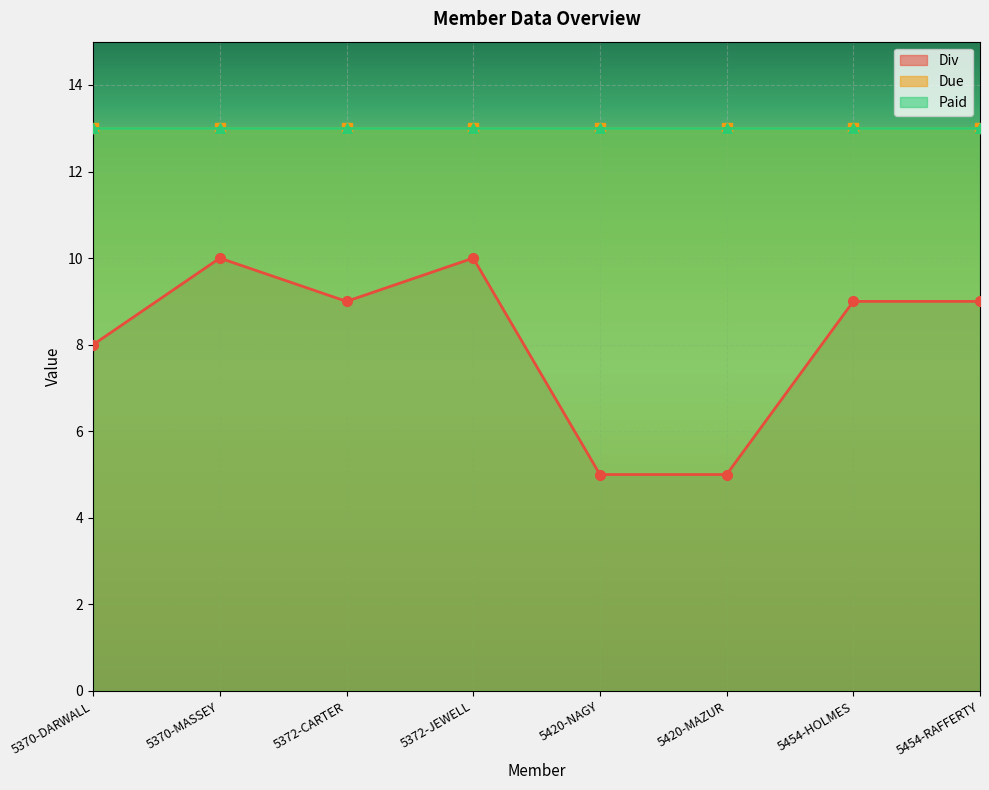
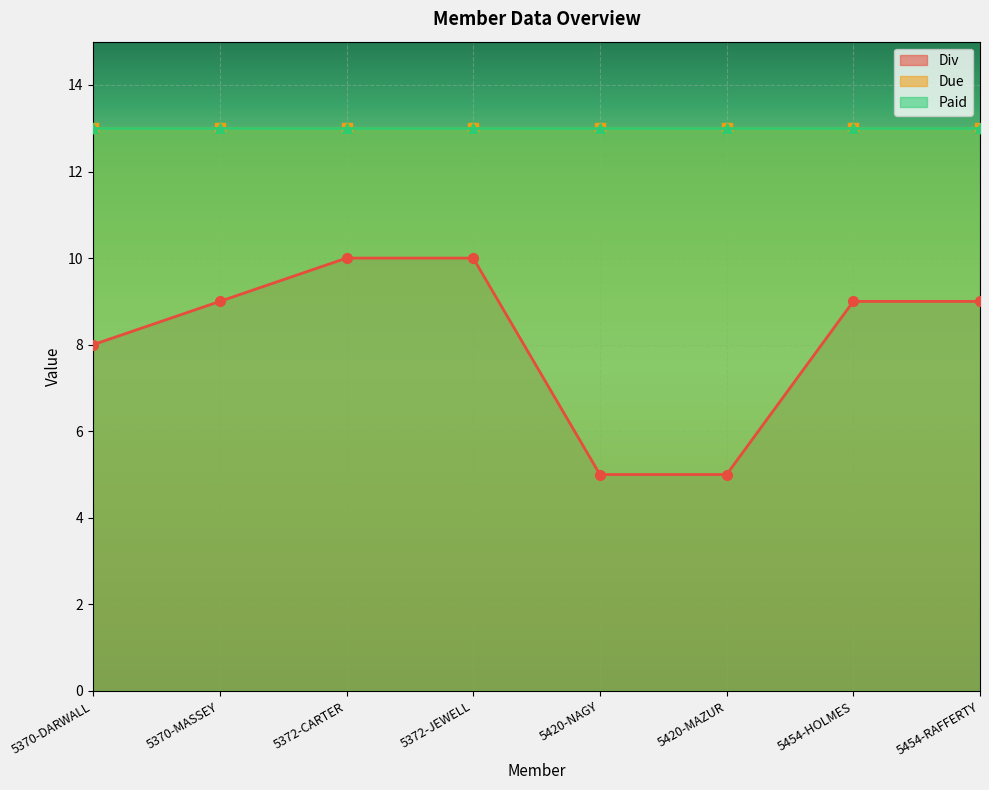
Div, 5370-MASSEY: 10 -> 9
Div, 5372-CARTER: 9 -> 10
